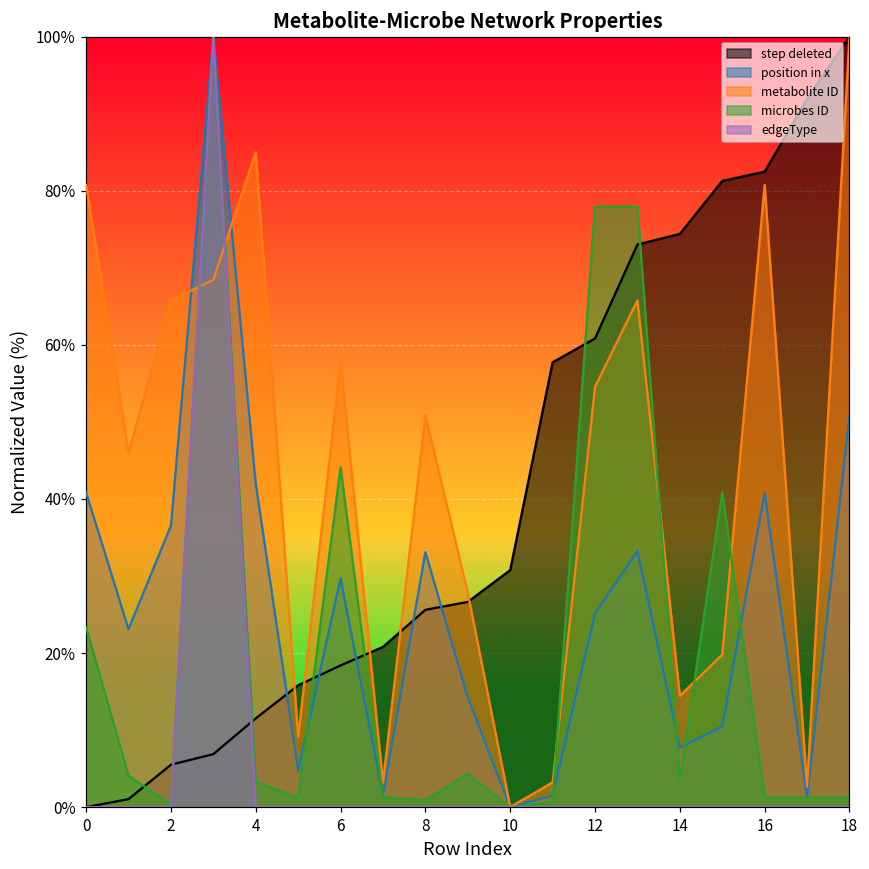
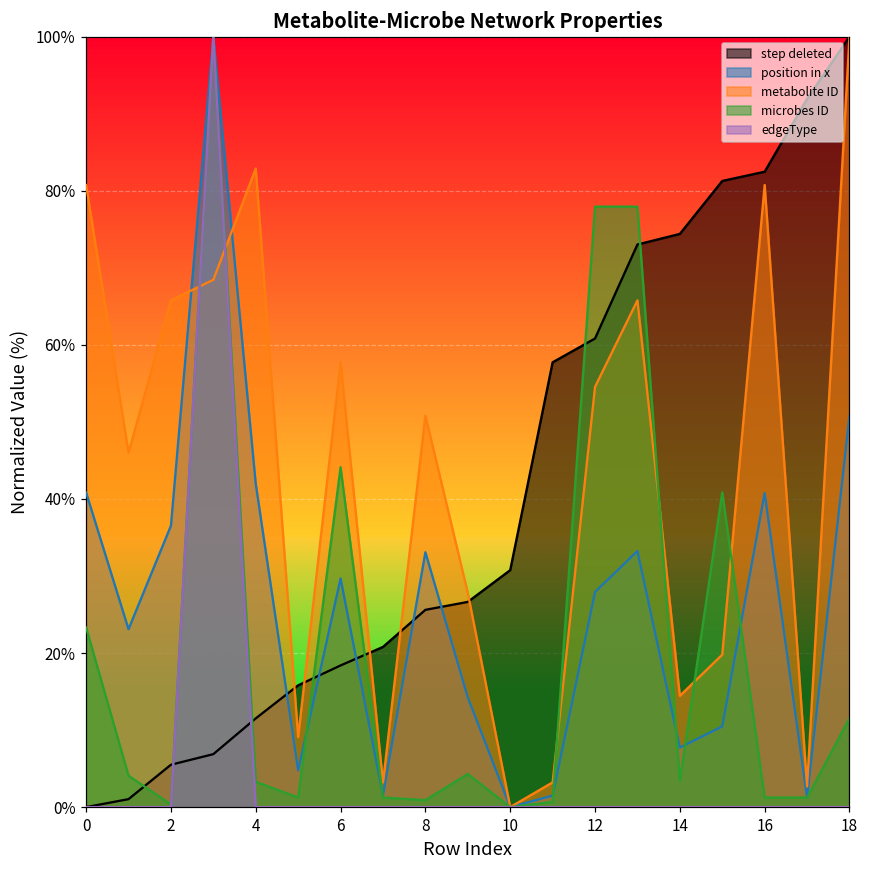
metabolite ID, 4: 85% -> 83%
position in x, 12: 25% -> 28%
microbes ID, 18: 1% -> 12%
